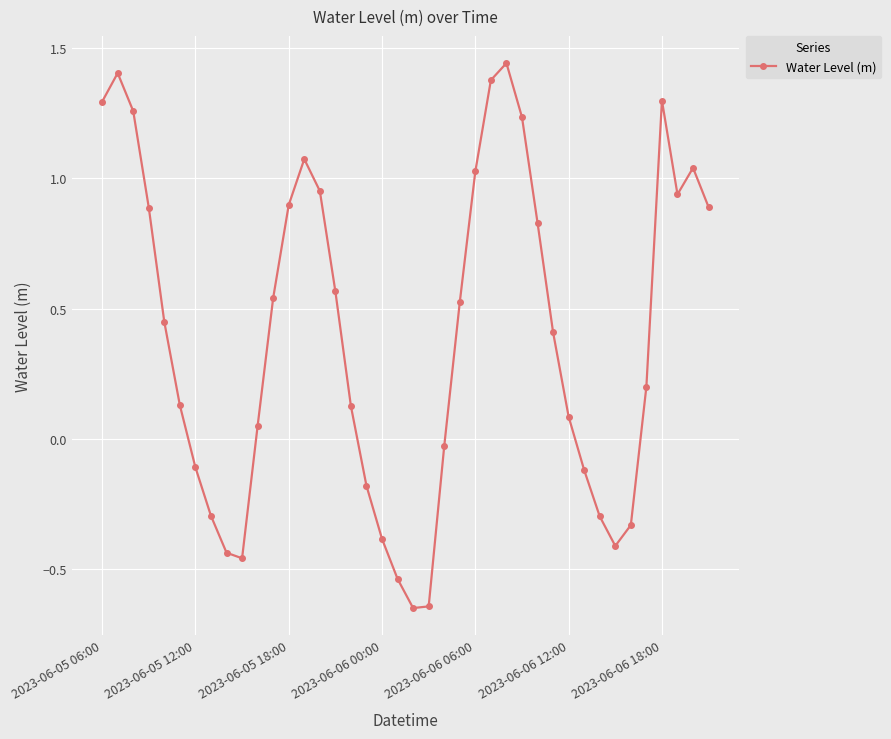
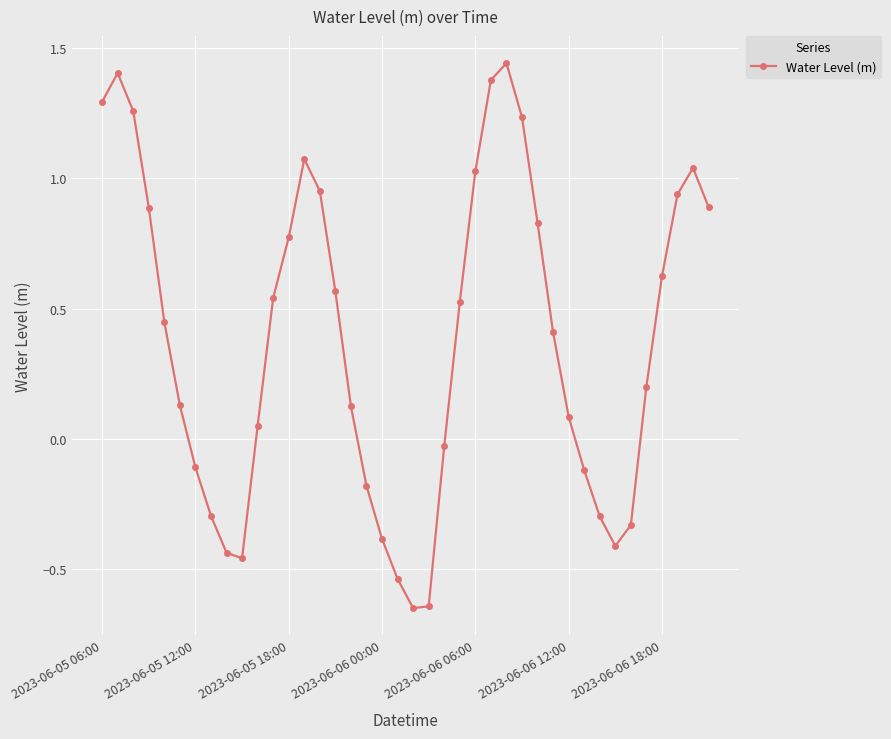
2023-06-05 18:00: 0.90 -> 0.77
2023-06-06 18:00: 1.30 -> 0.62
